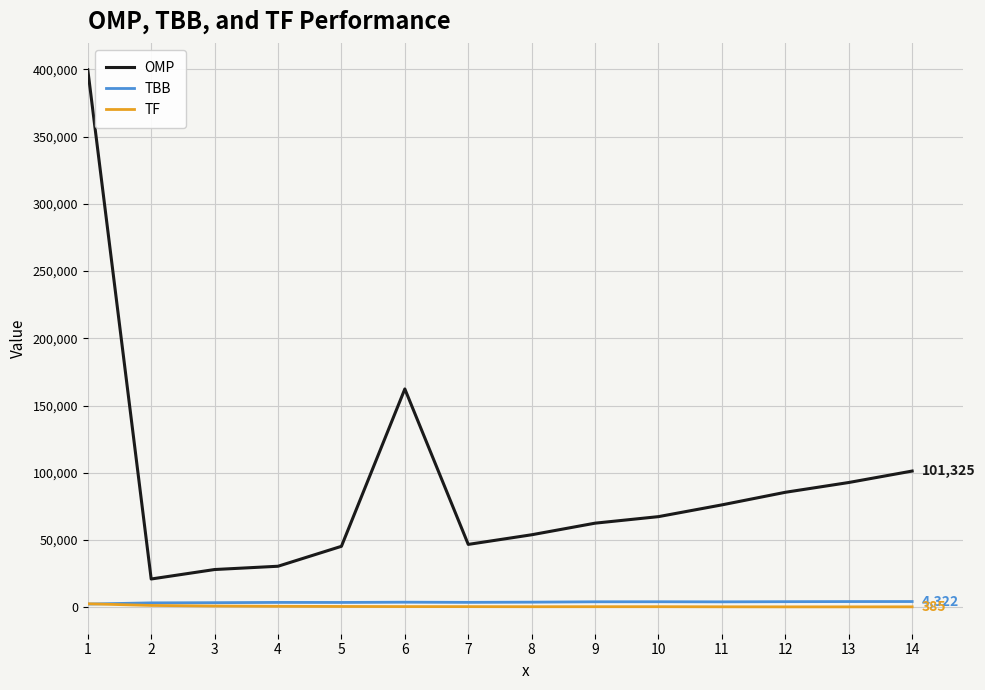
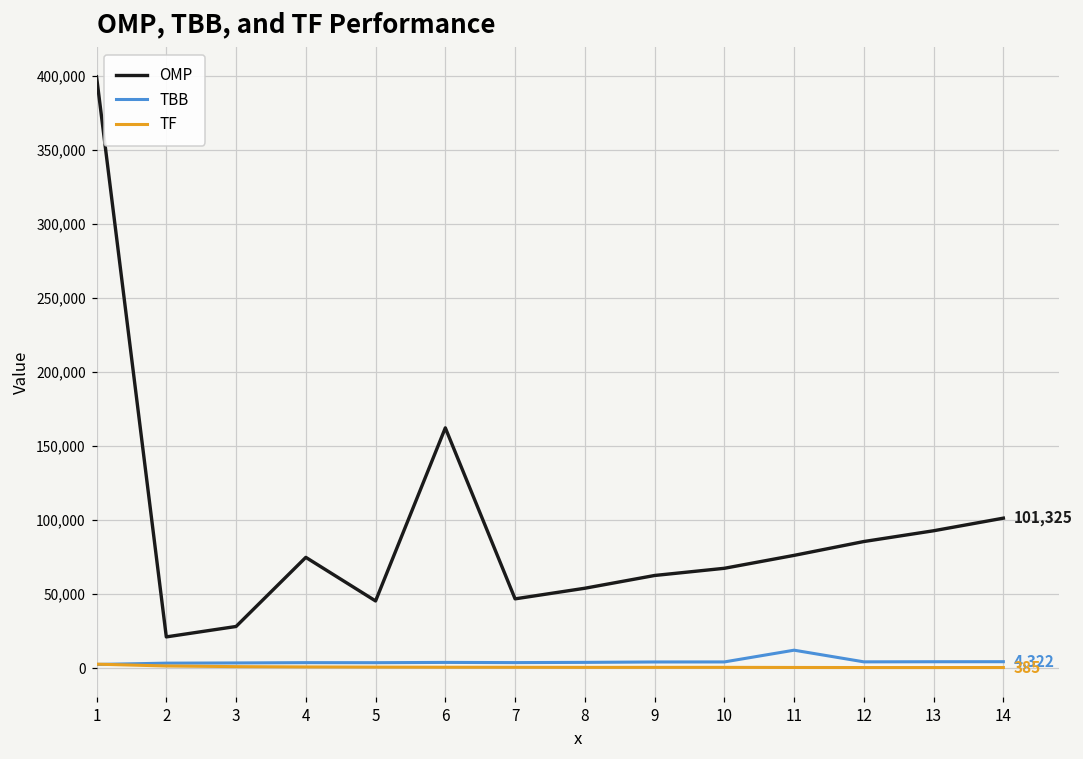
OMP, 4: 31,000 -> 75,000
TBB, 11: 4,000 -> 12,000
